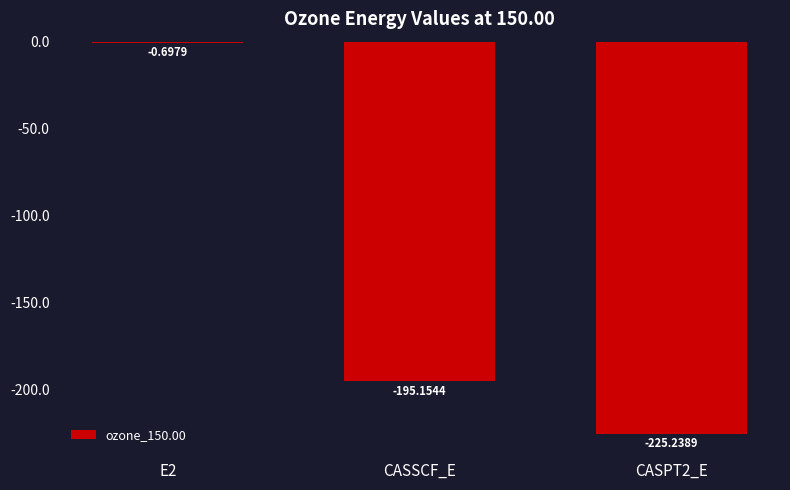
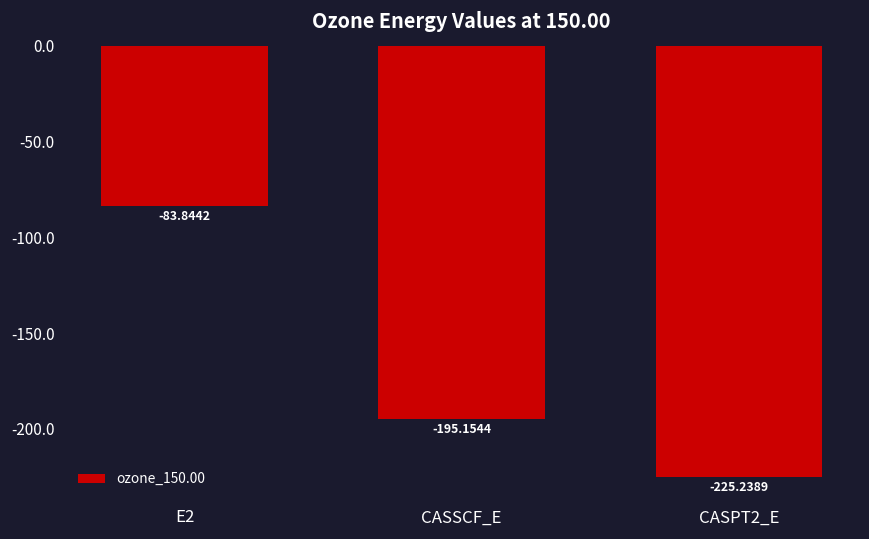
E2: -0.6979 -> -83.8442
